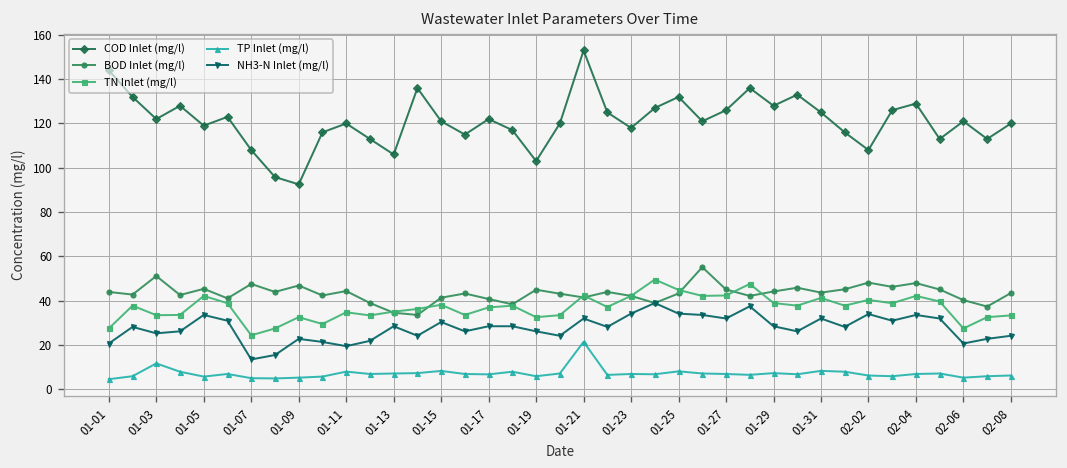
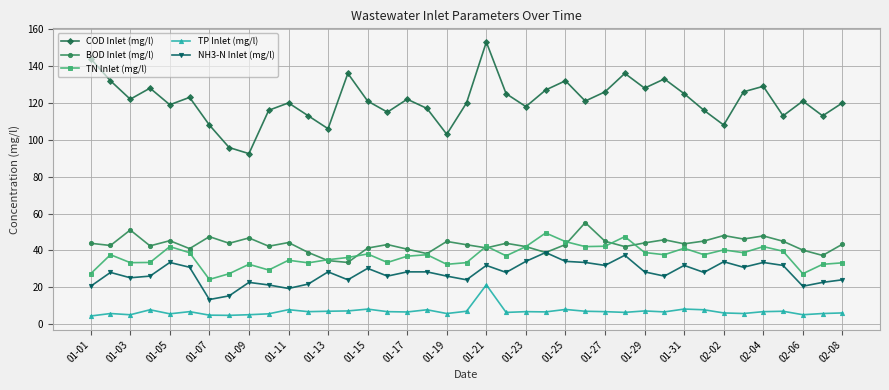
TP Inlet (mg/l), 01-03: 12 -> 5
